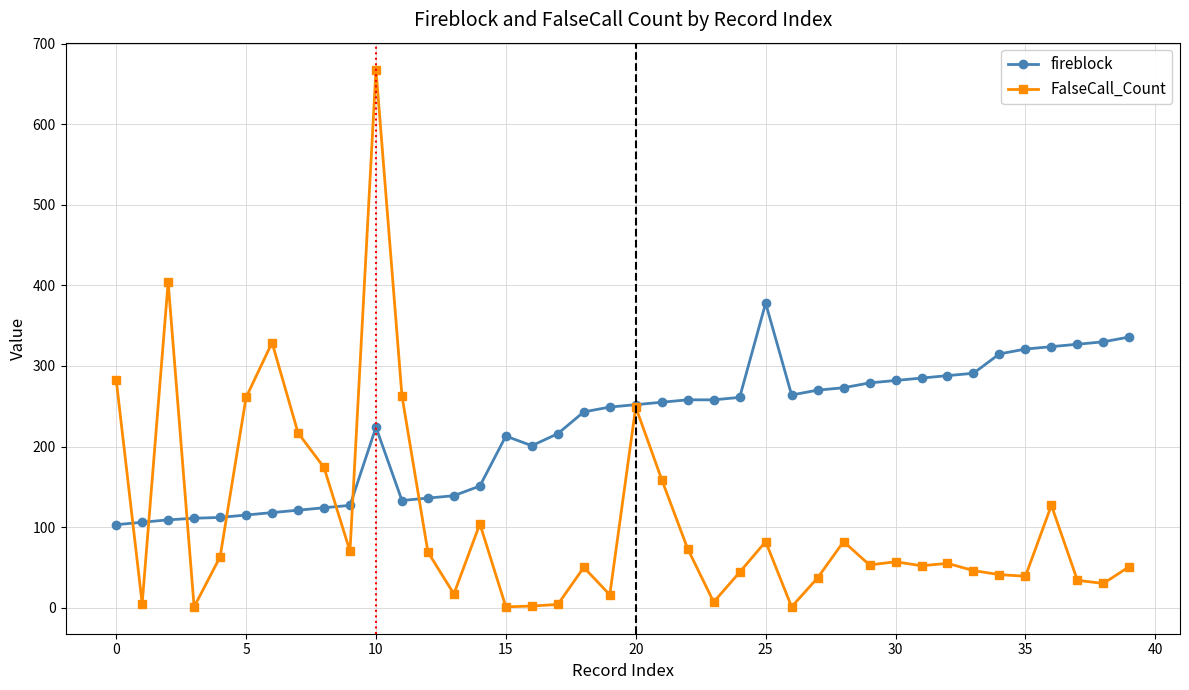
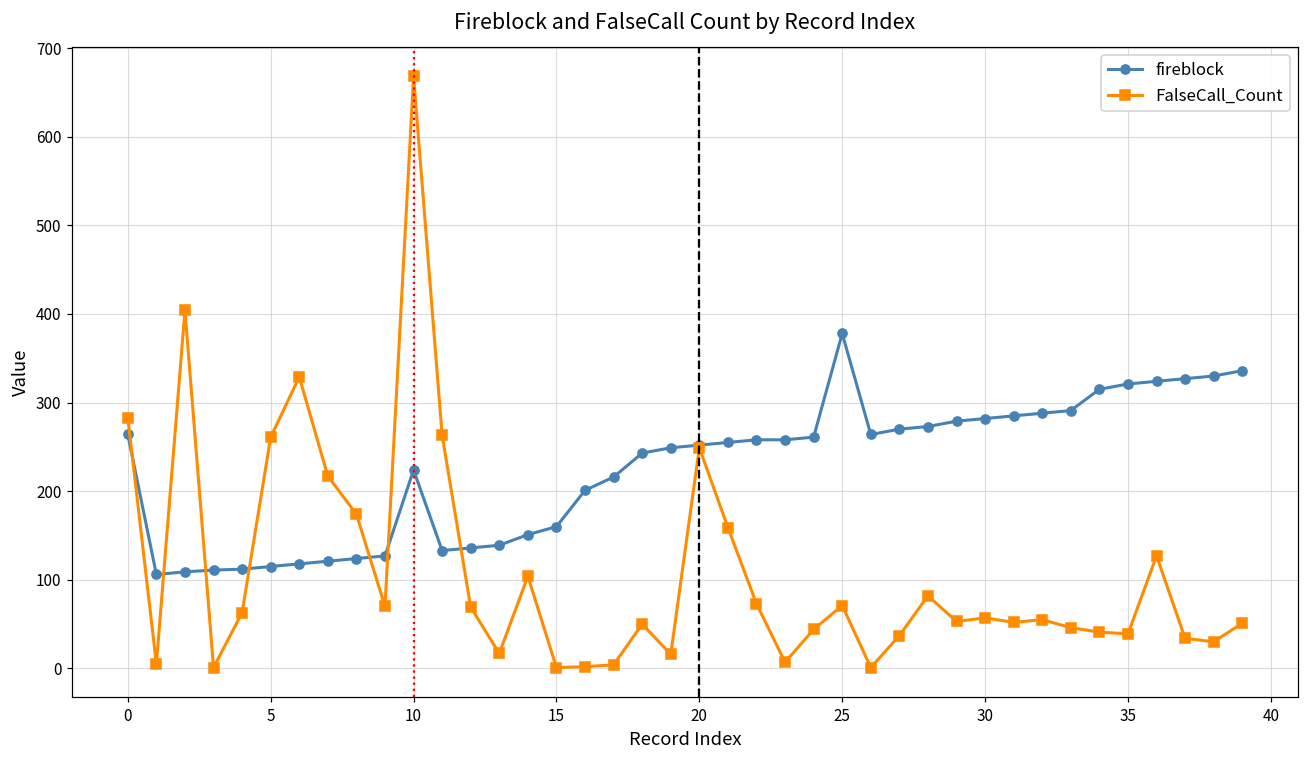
fireblock, 0: 100 -> 260
fireblock, 15: 210 -> 160
FalseCall_Count, 25: 80 -> 70
